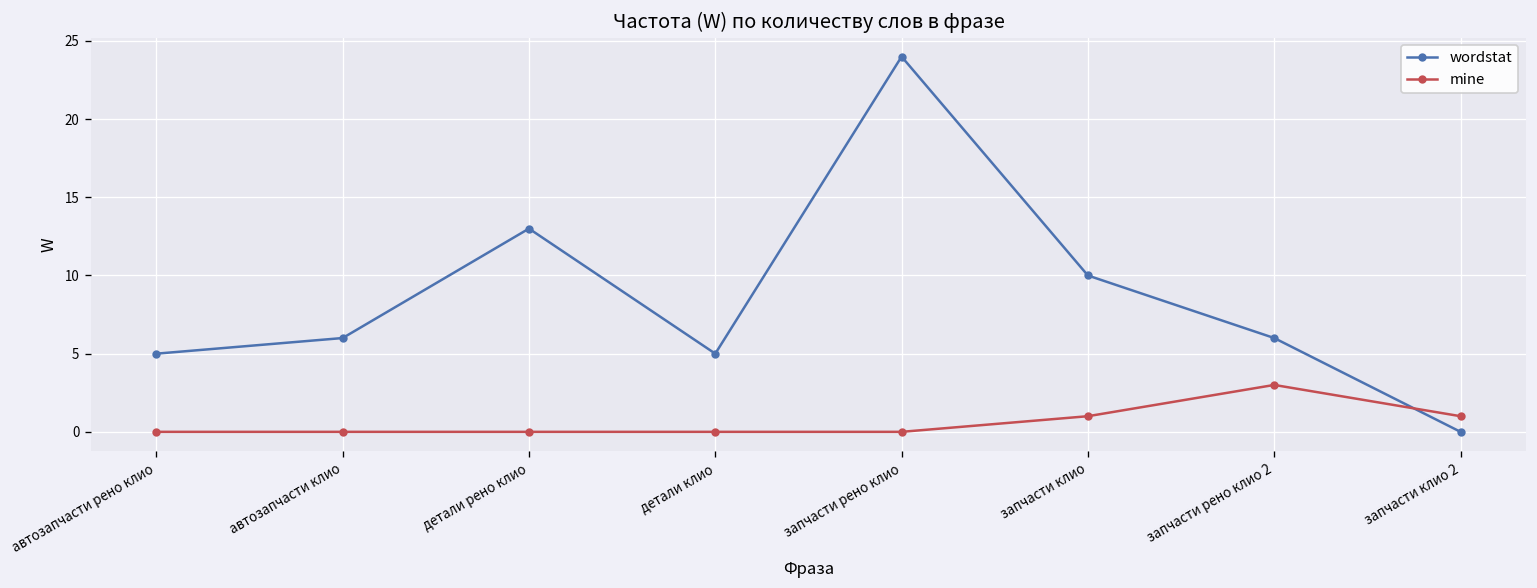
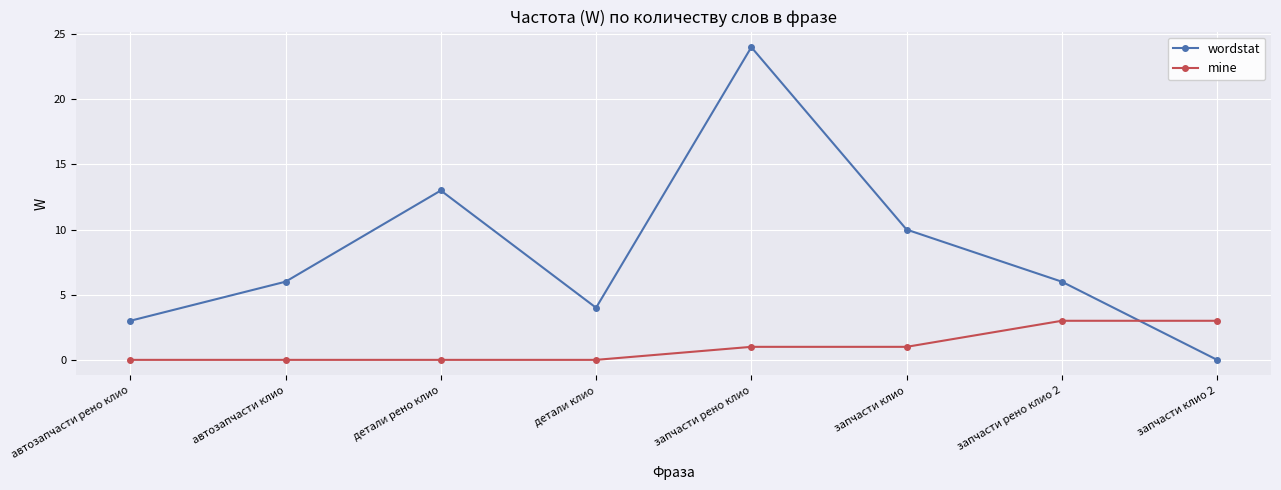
wordstat, автозапчасти рено клио: 5 -> 3
wordstat, детали клио: 5 -> 4
mine, запчасти рено клио: 0 -> 1
mine, запчасти клио 2: 1 -> 3
